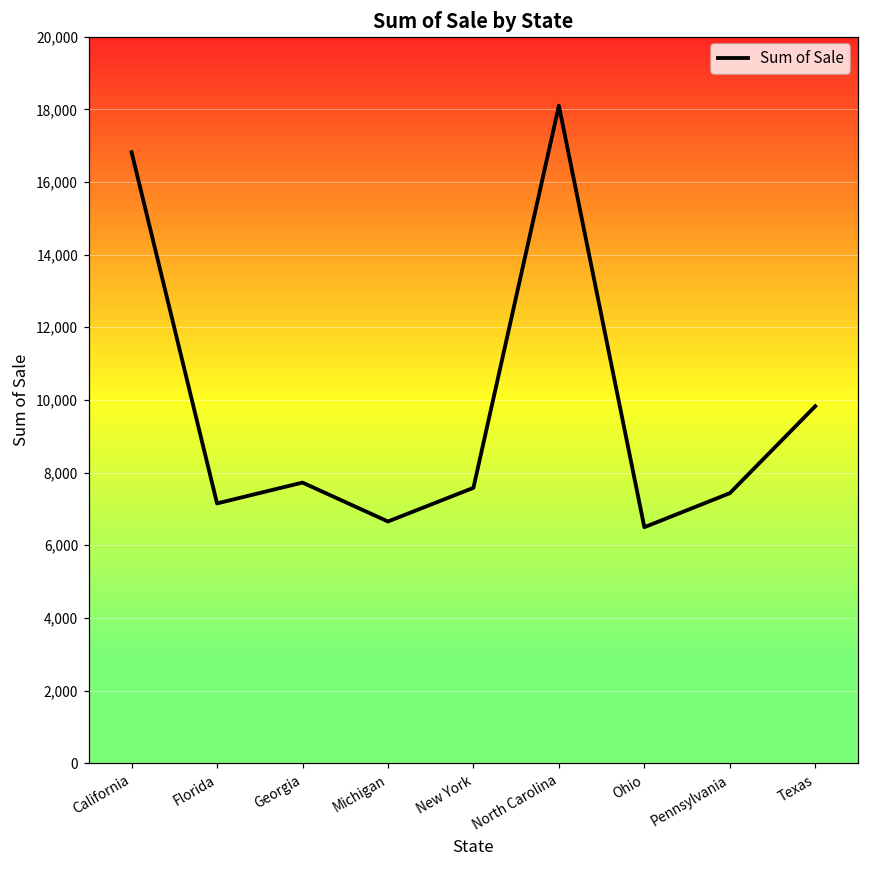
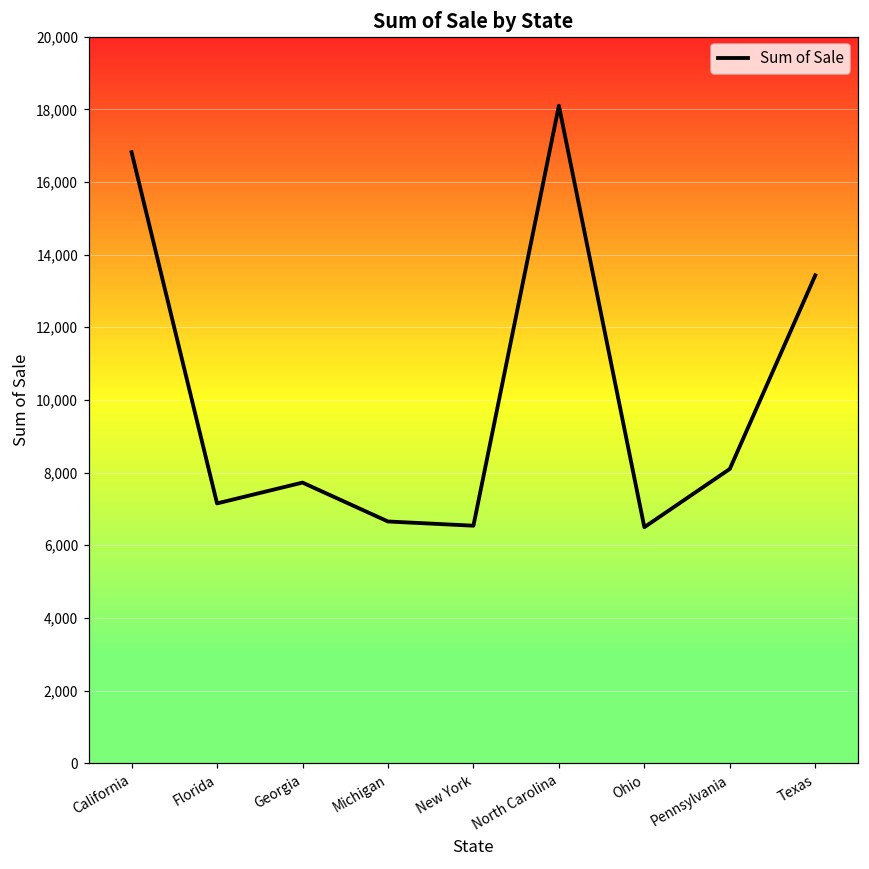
New York: 7,600 -> 6,500
Pennsylvania: 7,400 -> 8,100
Texas: 9,800 -> 13,400
